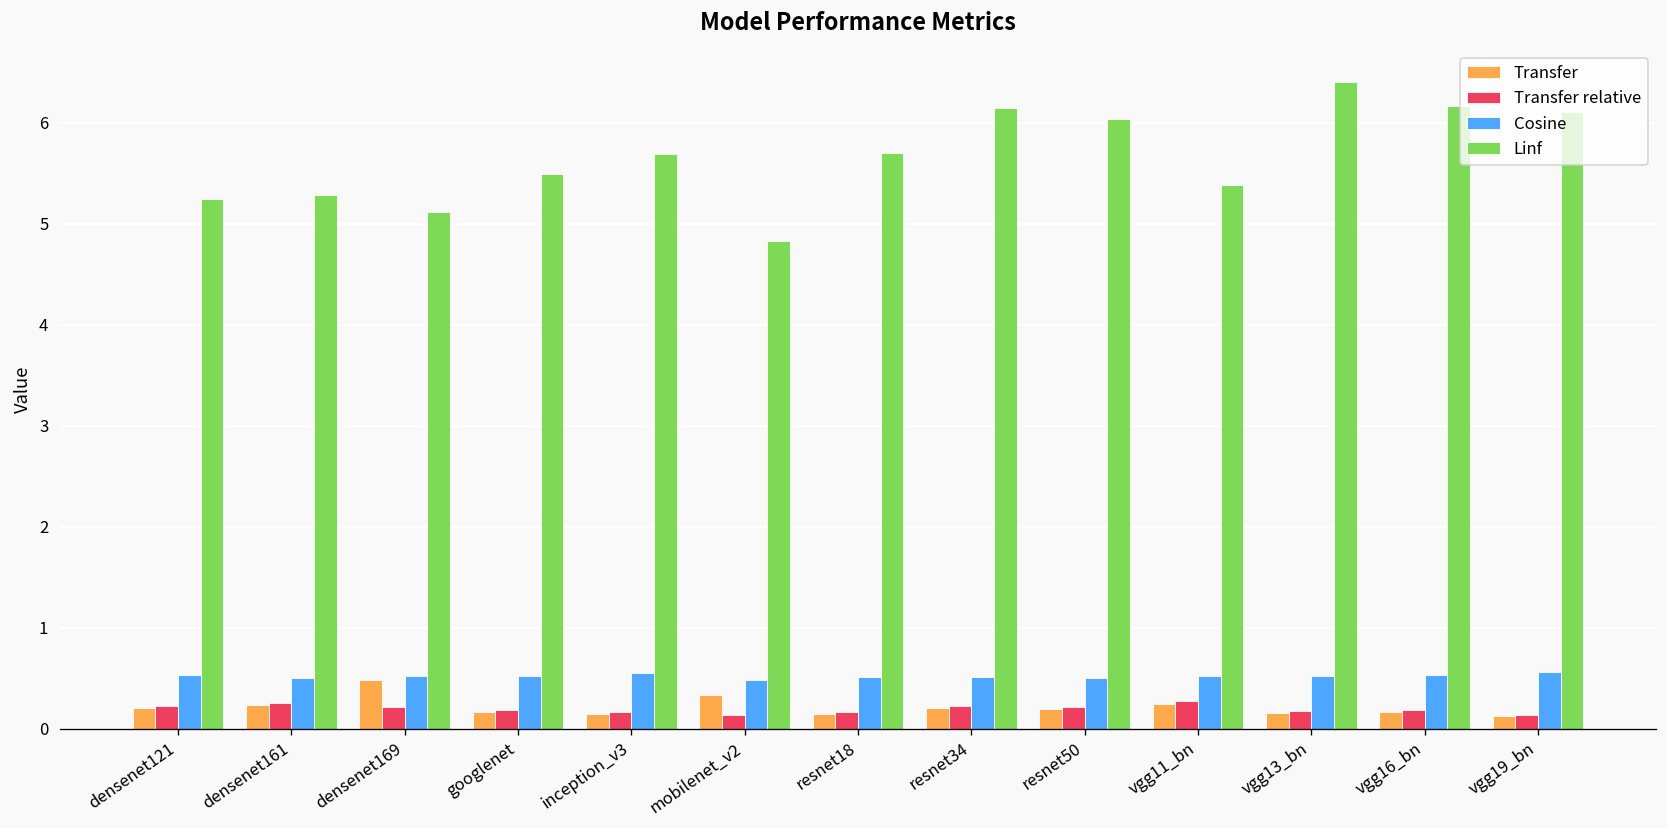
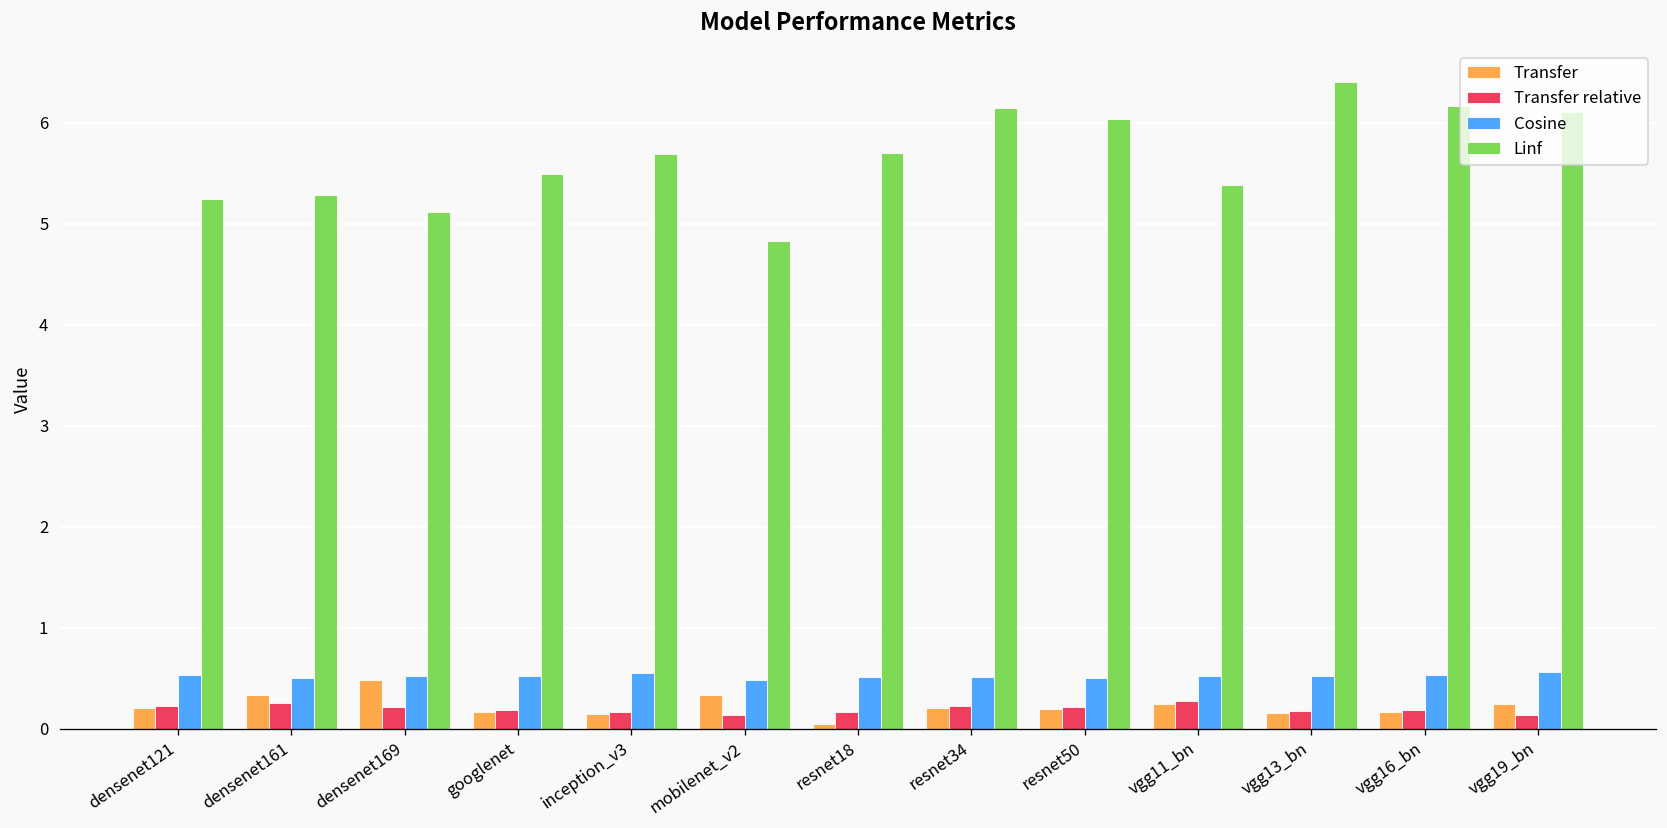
Transfer, densenet161: 0.2 -> 0.3
Transfer, resnet18: 0.2 -> 0.1
Transfer, vgg19_bn: 0.1 -> 0.3
